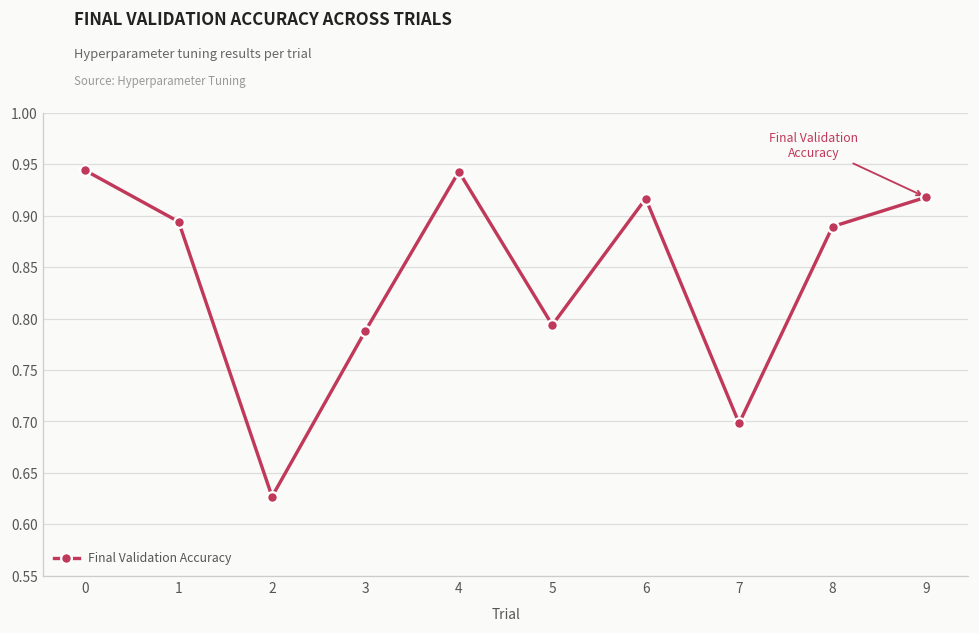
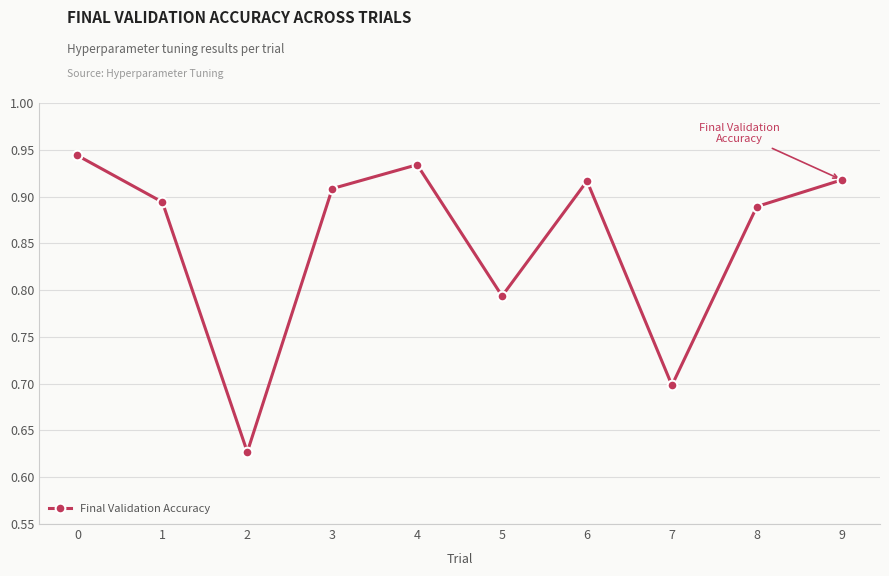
3: 0.79 -> 0.91
4: 0.94 -> 0.93
